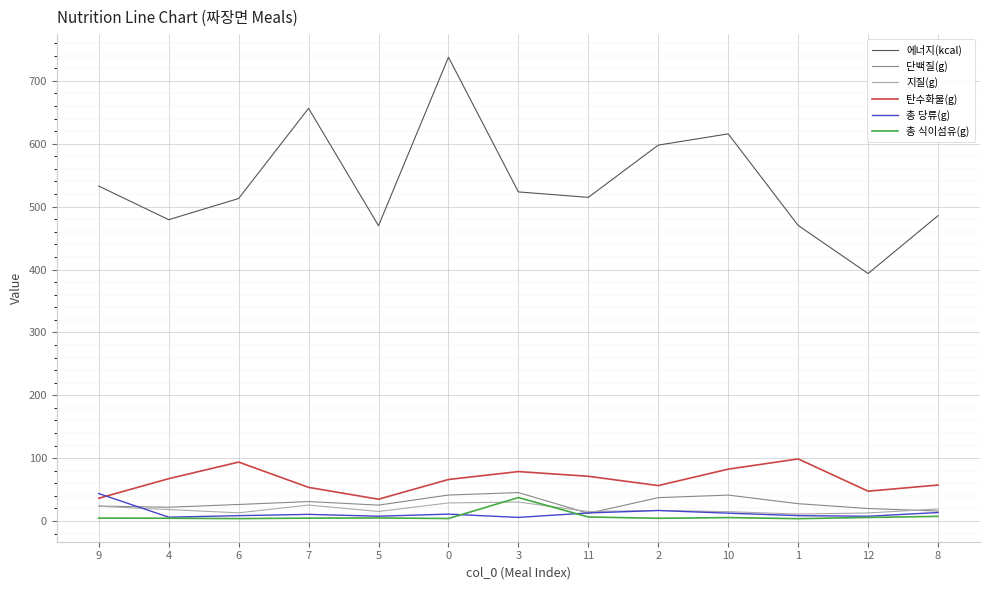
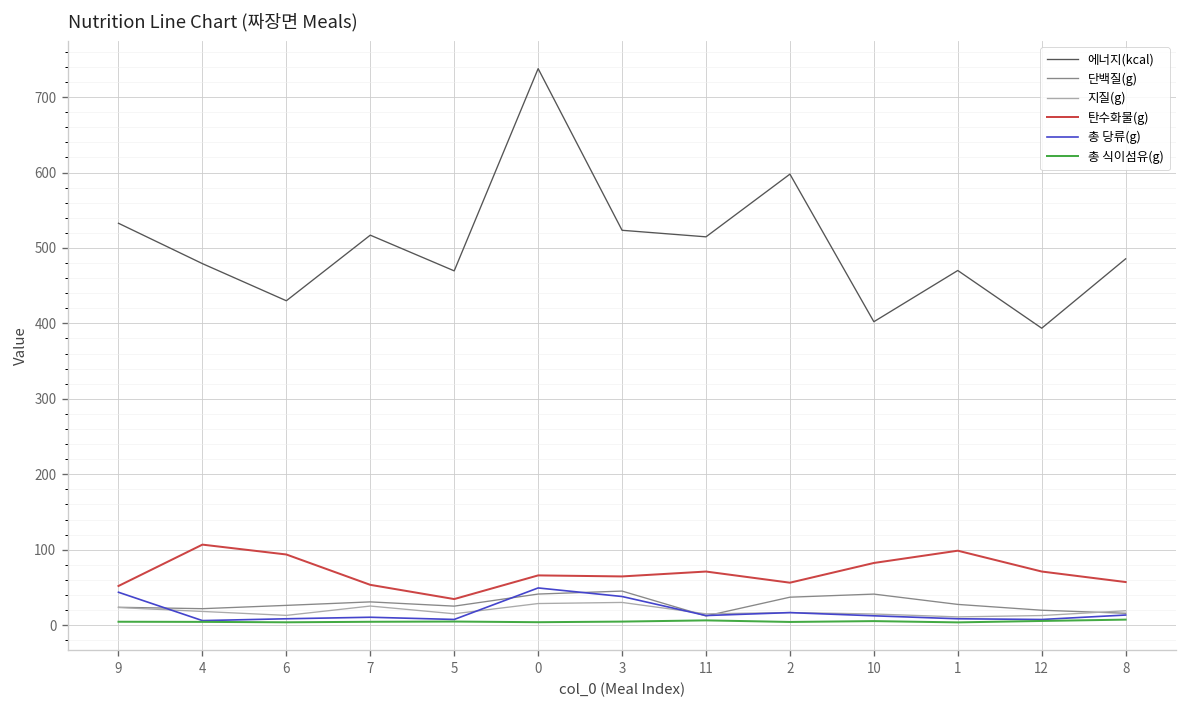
탄수화물(g), 9: 40 -> 50
탄수화물(g), 4: 70 -> 110
에너지(kcal), 6: 510 -> 430
에너지(kcal), 7: 660 -> 520
총 당류(g), 0: 10 -> 50
탄수화물(g), 3: 80 -> 60
총 당류(g), 3: 10 -> 40
총 식이섬유(g), 3: 40 -> 0
에너지(kcal), 10: 620 -> 400
탄수화물(g), 12: 50 -> 70
